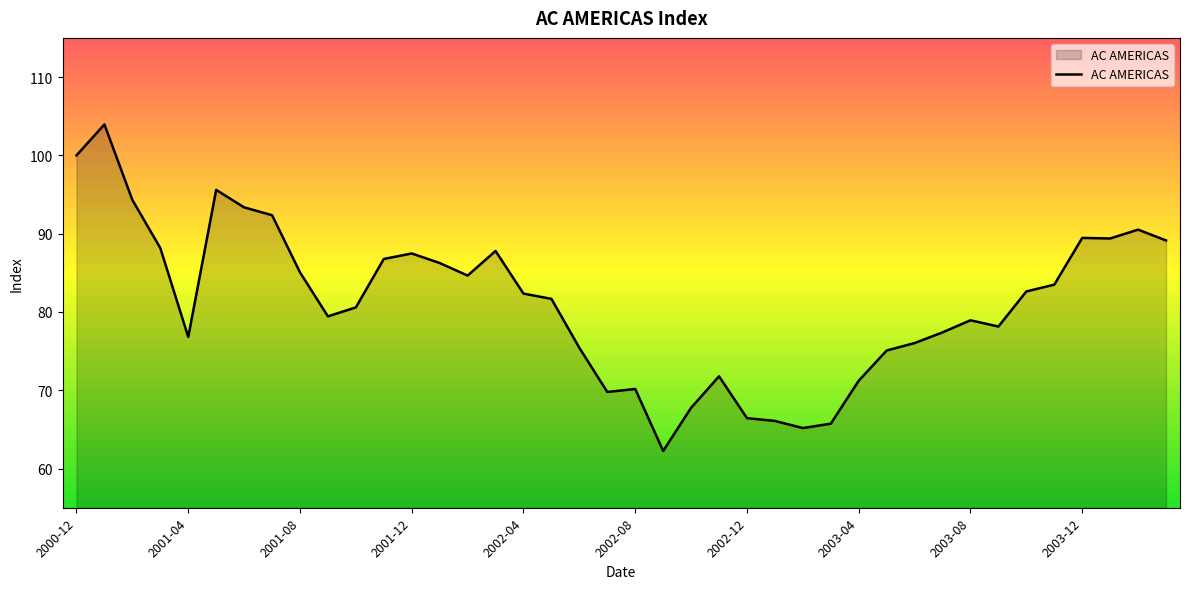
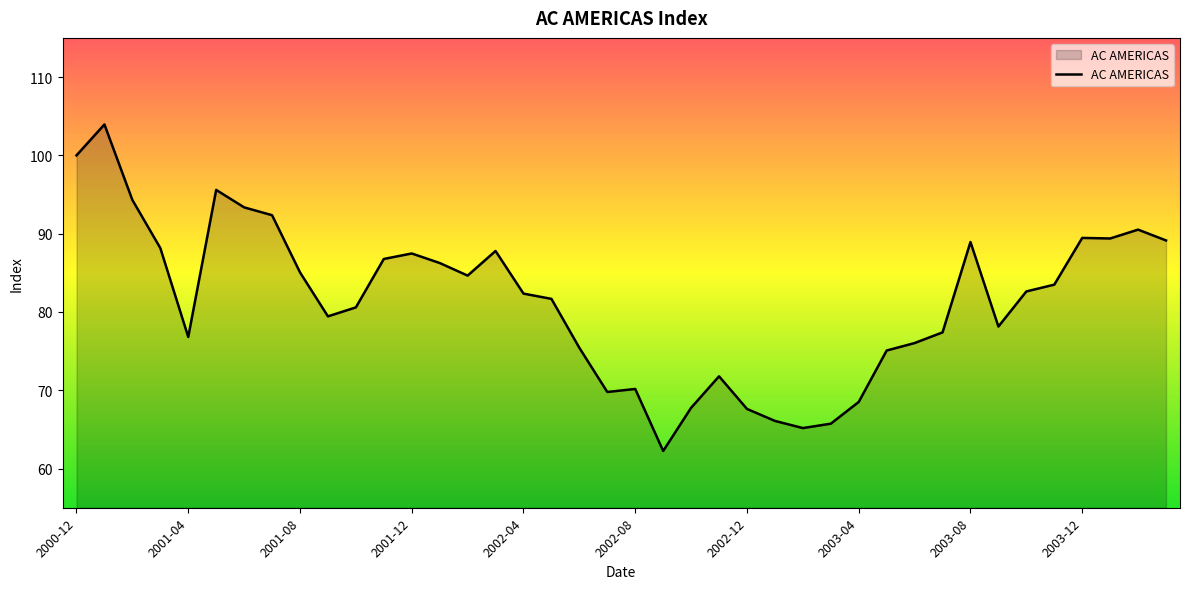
2002-12: 66 -> 68
2003-04: 71 -> 69
2003-08: 79 -> 89
